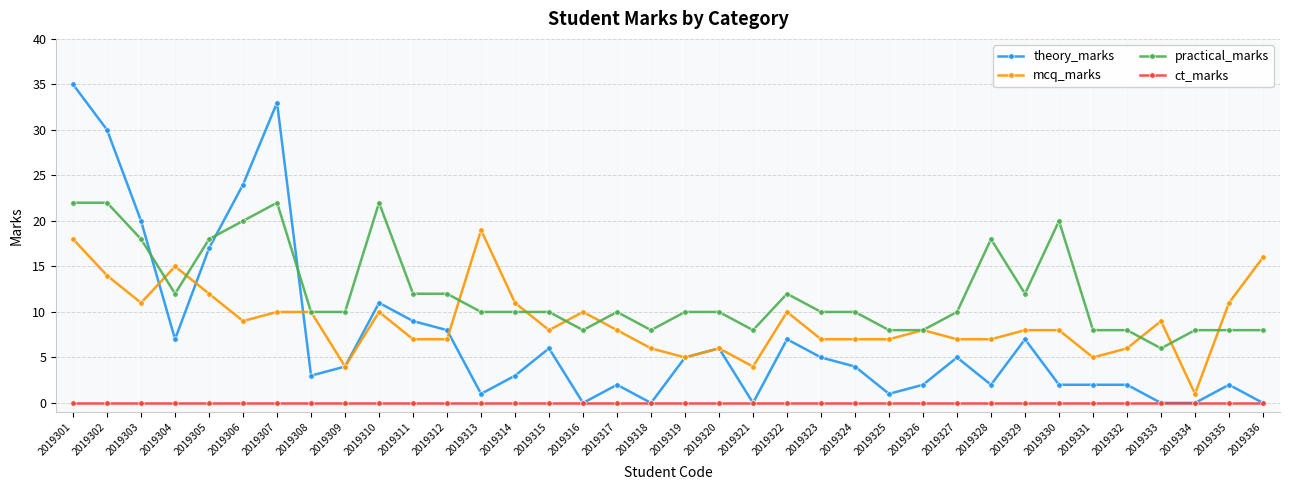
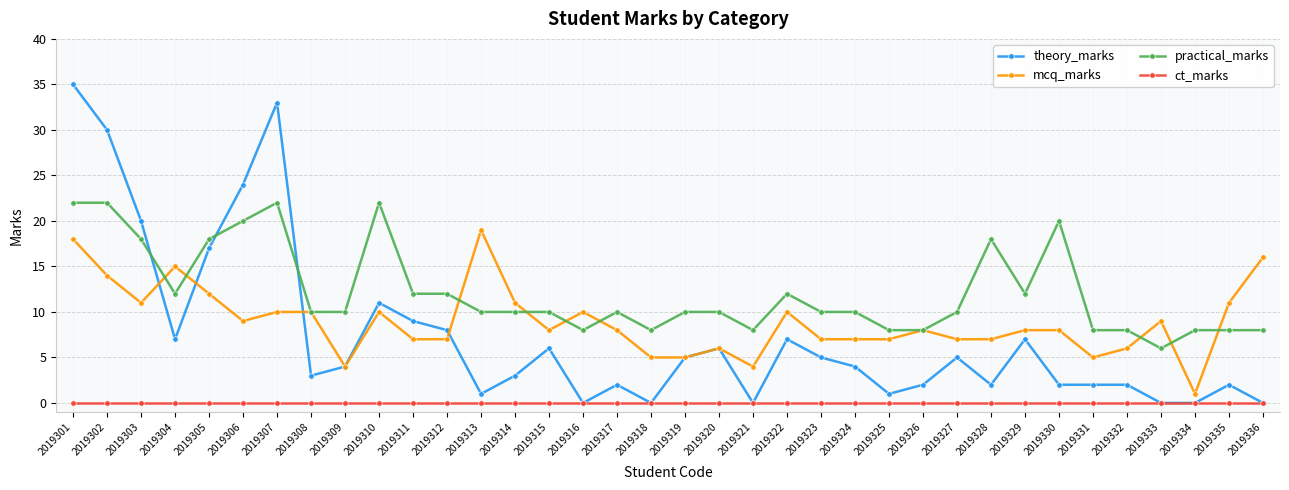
mcq_marks, 2019318: 6 -> 5
